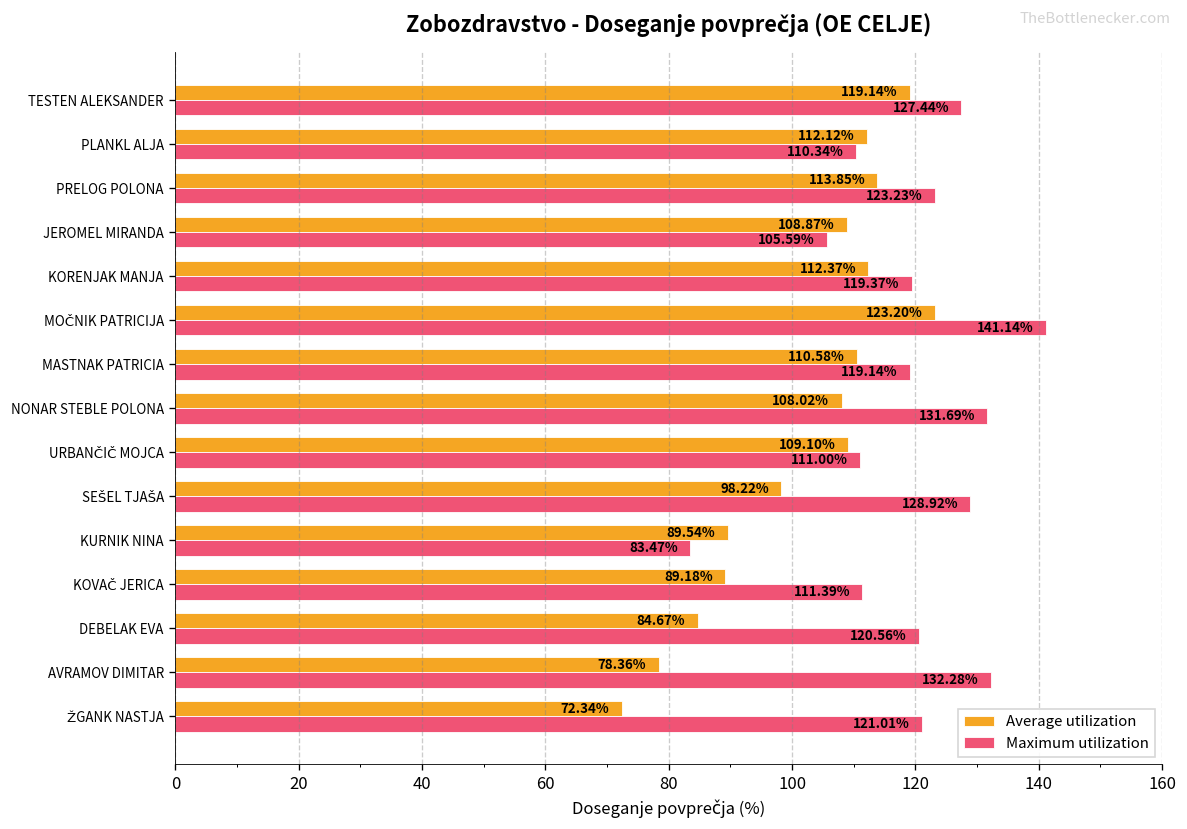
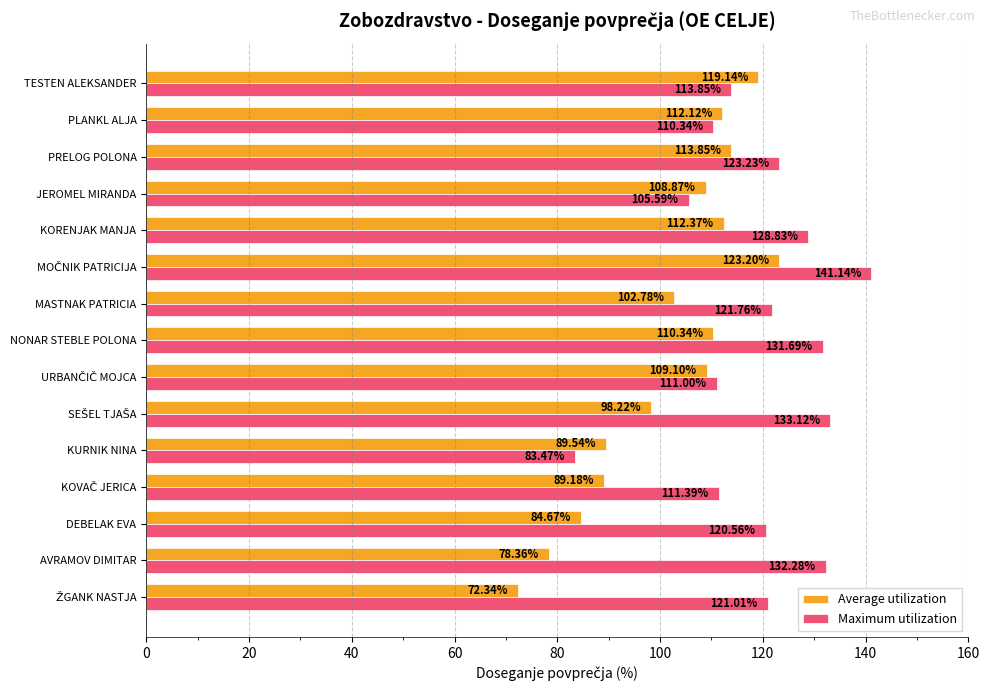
Maximum utilization, TESTEN ALEKSANDER: 127.44% -> 113.85%
Maximum utilization, KORENJAK MANJA: 119.37% -> 128.83%
Average utilization, MASTNAK PATRICIA: 110.58% -> 102.78%
Maximum utilization, MASTNAK PATRICIA: 119.14% -> 121.76%
Average utilization, NONAR STEBLE POLONA: 108.02% -> 110.34%
Maximum utilization, SEŠEL TJAŠA: 128.92% -> 133.12%
